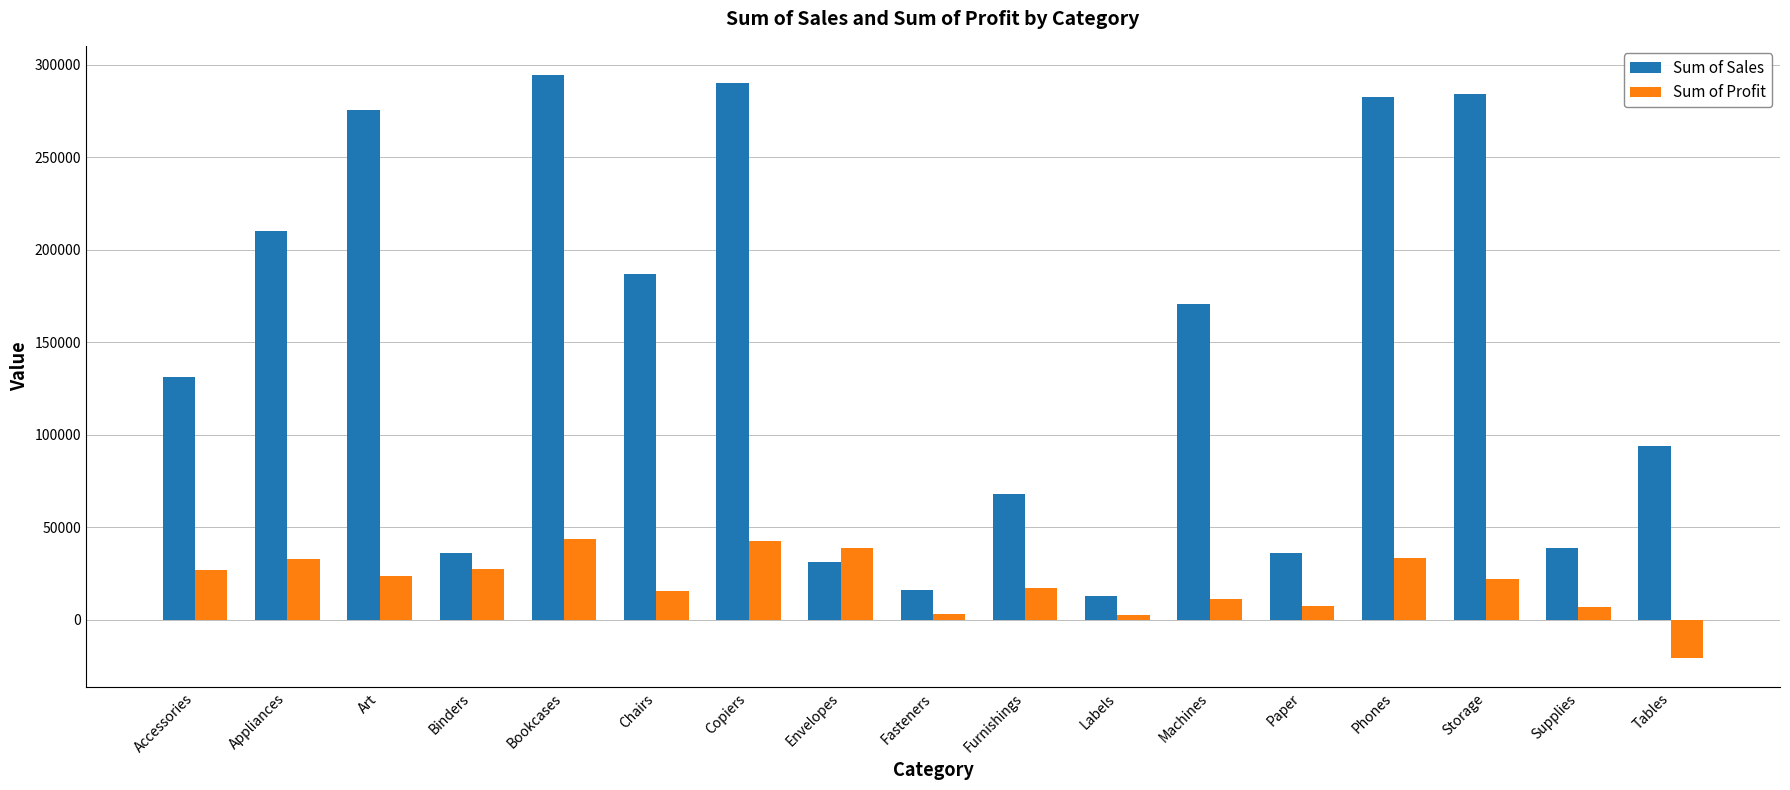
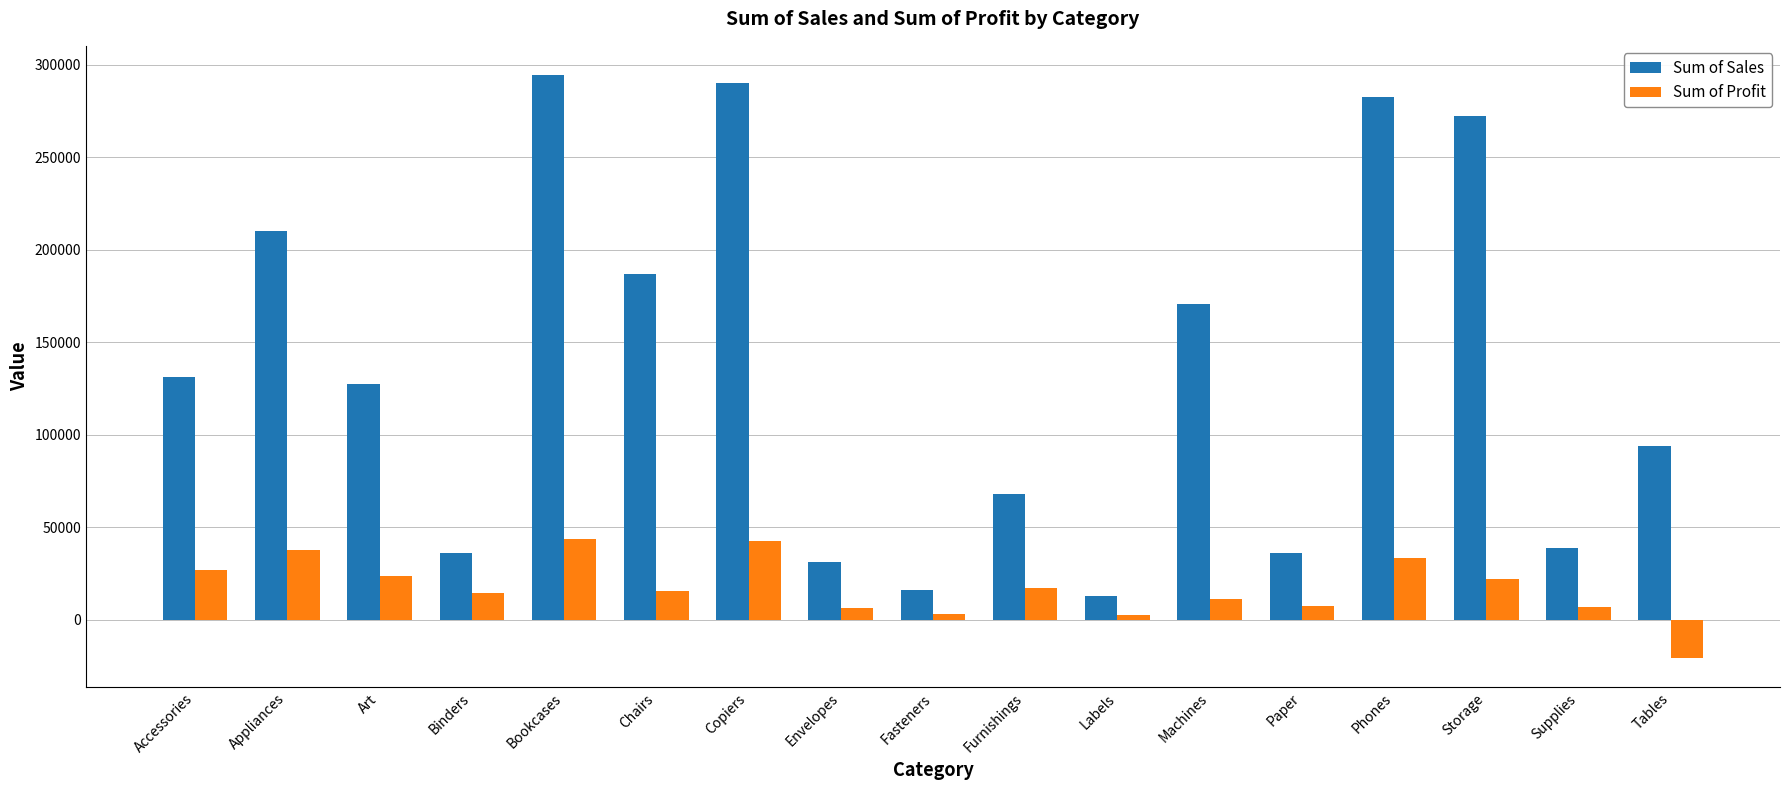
Sum of Profit, Appliances: 33000 -> 38000
Sum of Sales, Art: 276000 -> 127000
Sum of Profit, Binders: 27000 -> 15000
Sum of Profit, Envelopes: 39000 -> 6000
Sum of Sales, Storage: 284000 -> 272000
